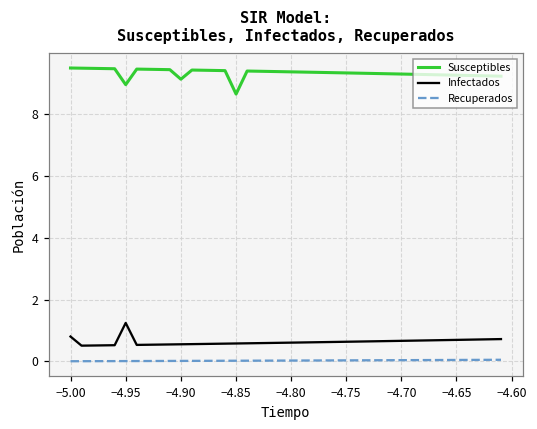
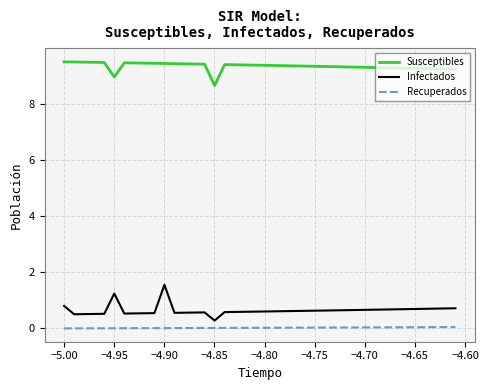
Susceptibles, −4.90: 9.1 -> 9.4
Infectados, −4.90: 0.5 -> 1.6
Infectados, −4.85: 0.6 -> 0.3
